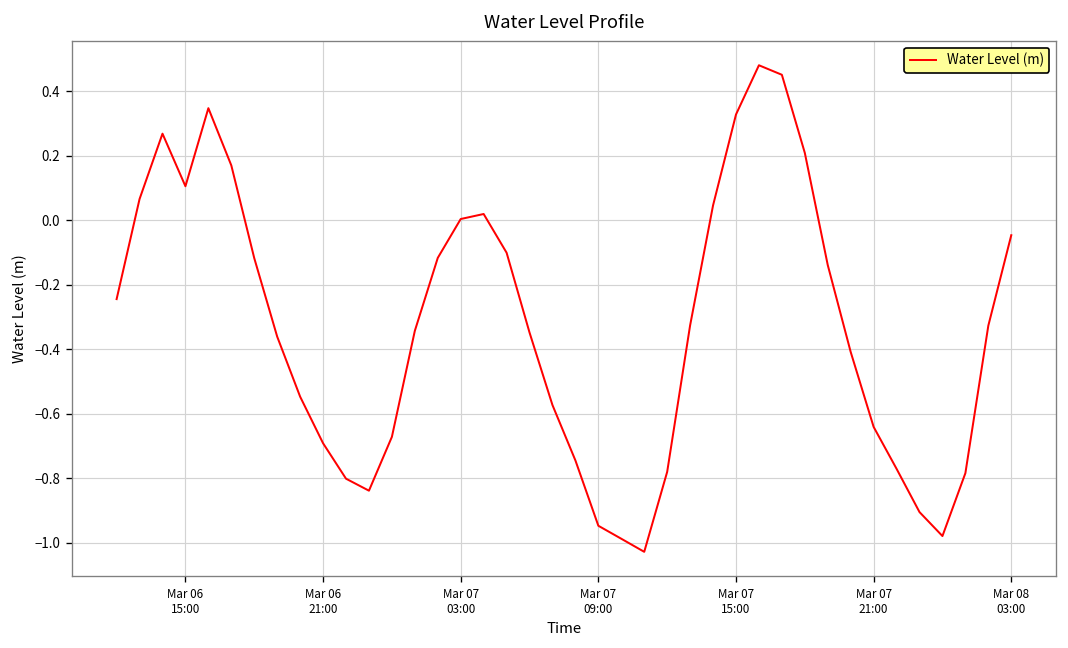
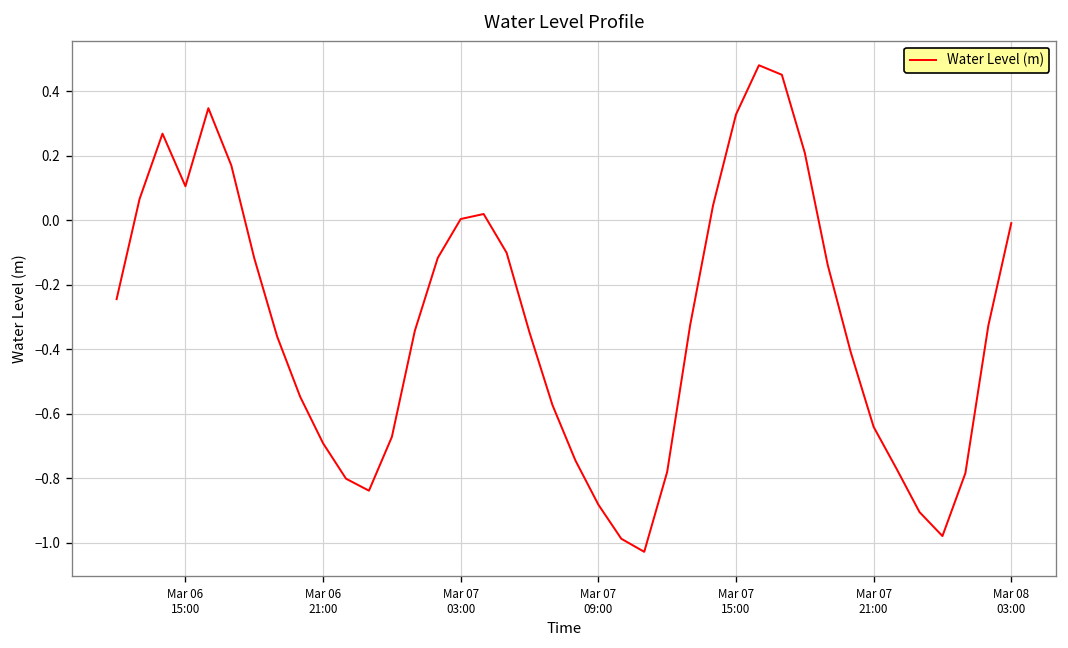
Mar 07 09:00: -0.95 -> -0.88
Mar 08 03:00: -0.05 -> -0.01
